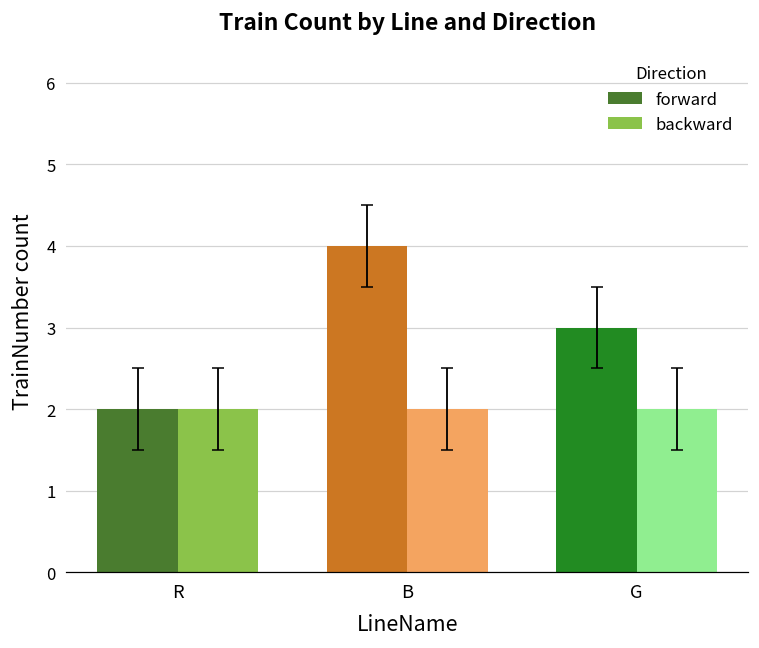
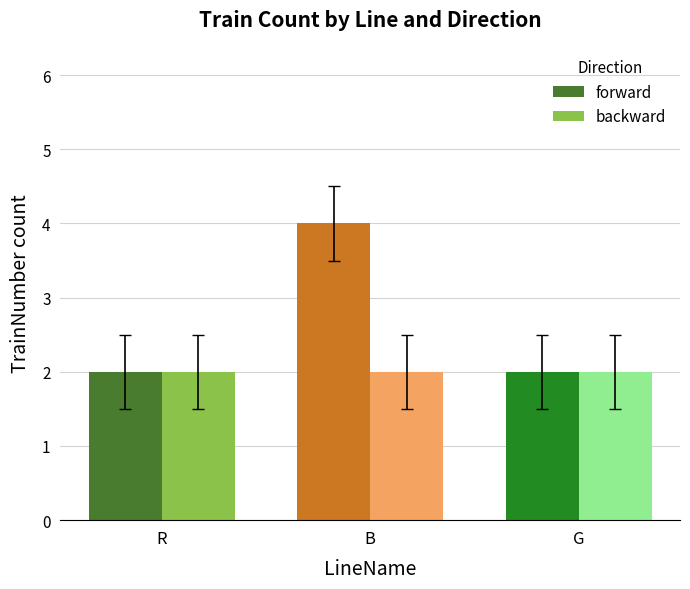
forward, G: 3 -> 2
